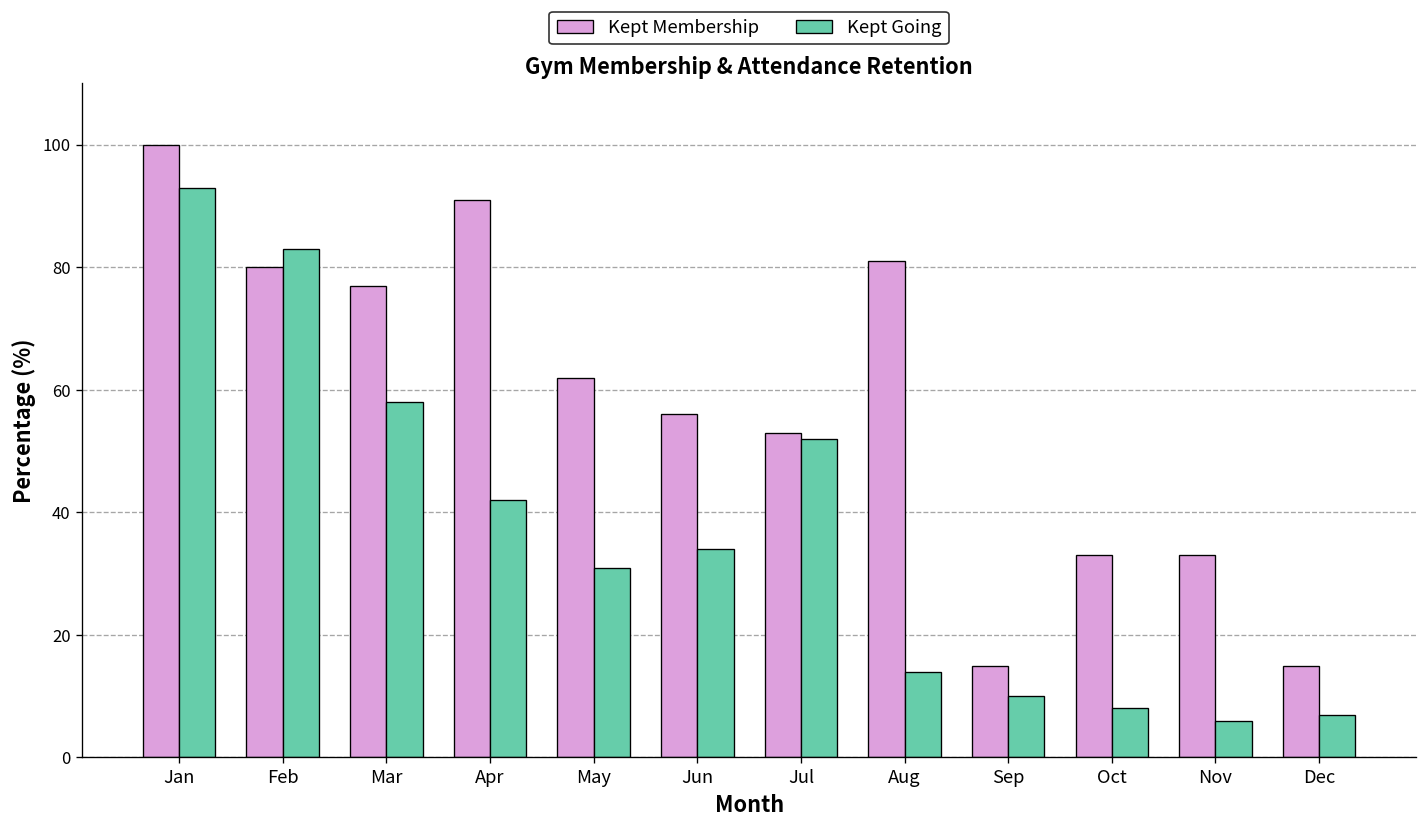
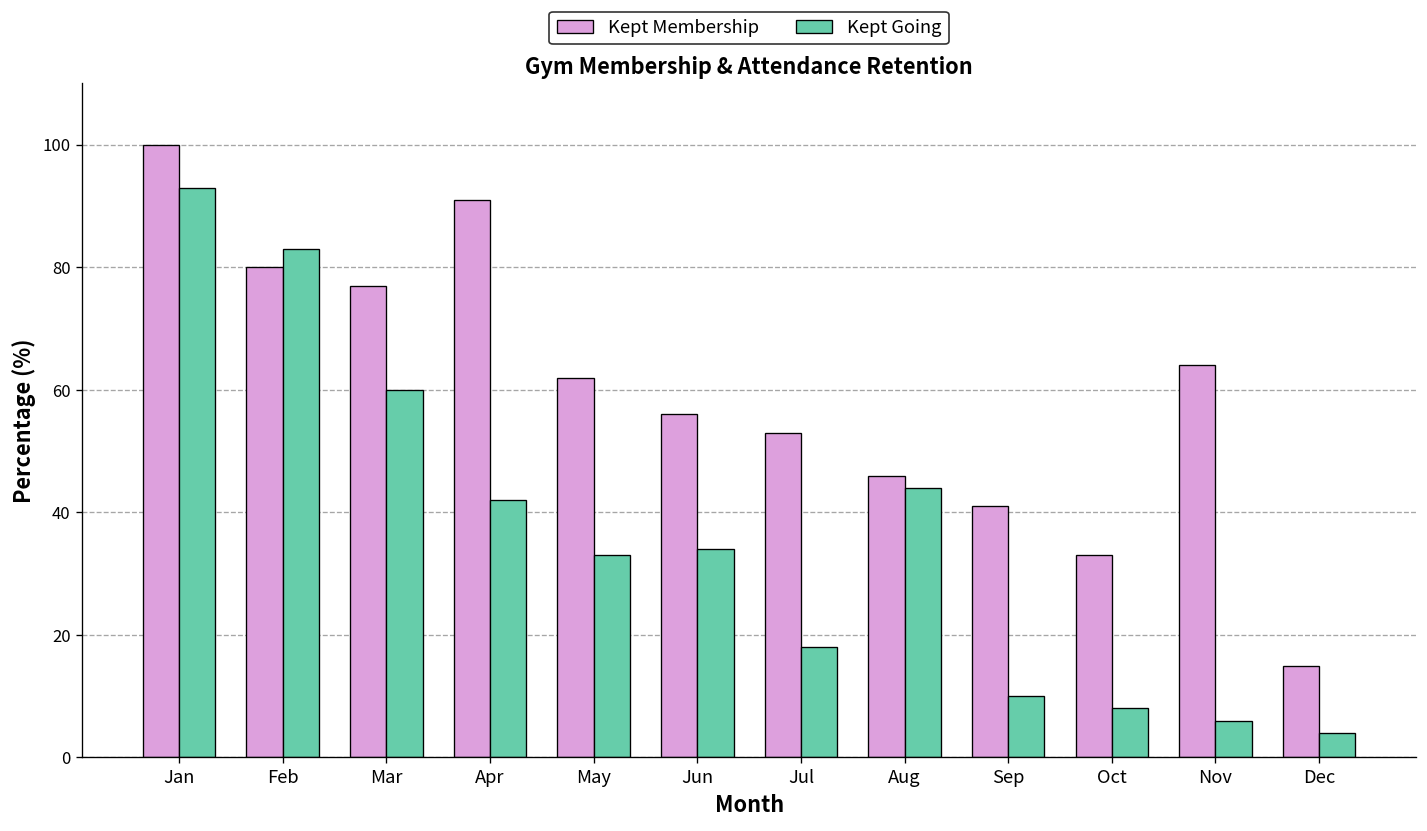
Kept Going, Mar: 58 -> 60
Kept Going, May: 31 -> 33
Kept Going, Jul: 52 -> 18
Kept Membership, Aug: 81 -> 46
Kept Going, Aug: 14 -> 44
Kept Membership, Sep: 15 -> 41
Kept Membership, Nov: 33 -> 64
Kept Going, Dec: 7 -> 4
